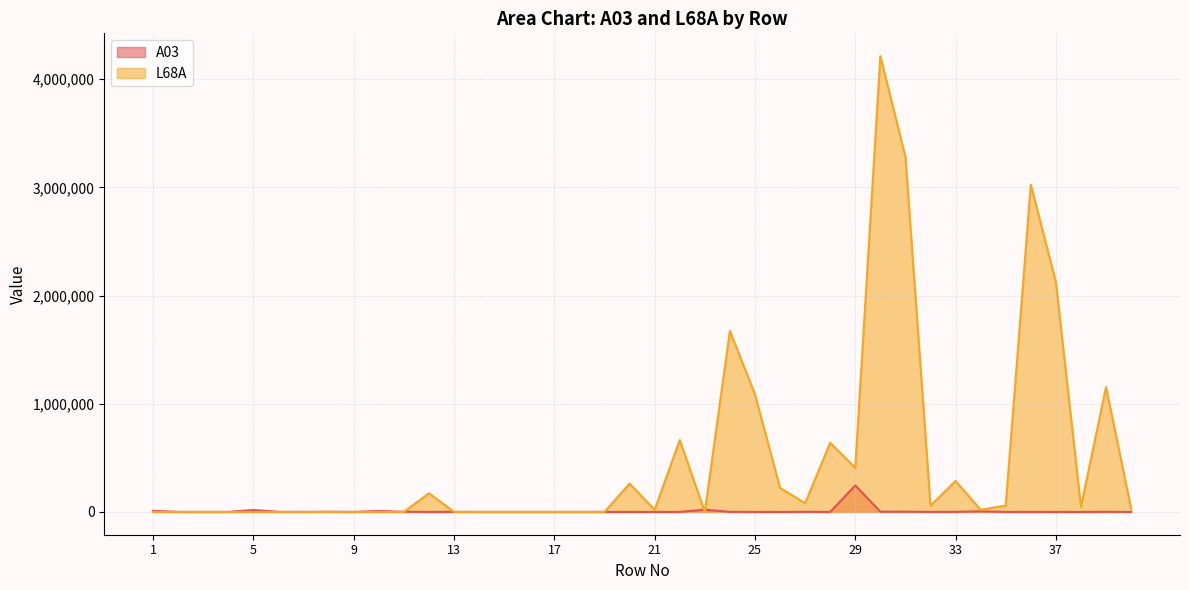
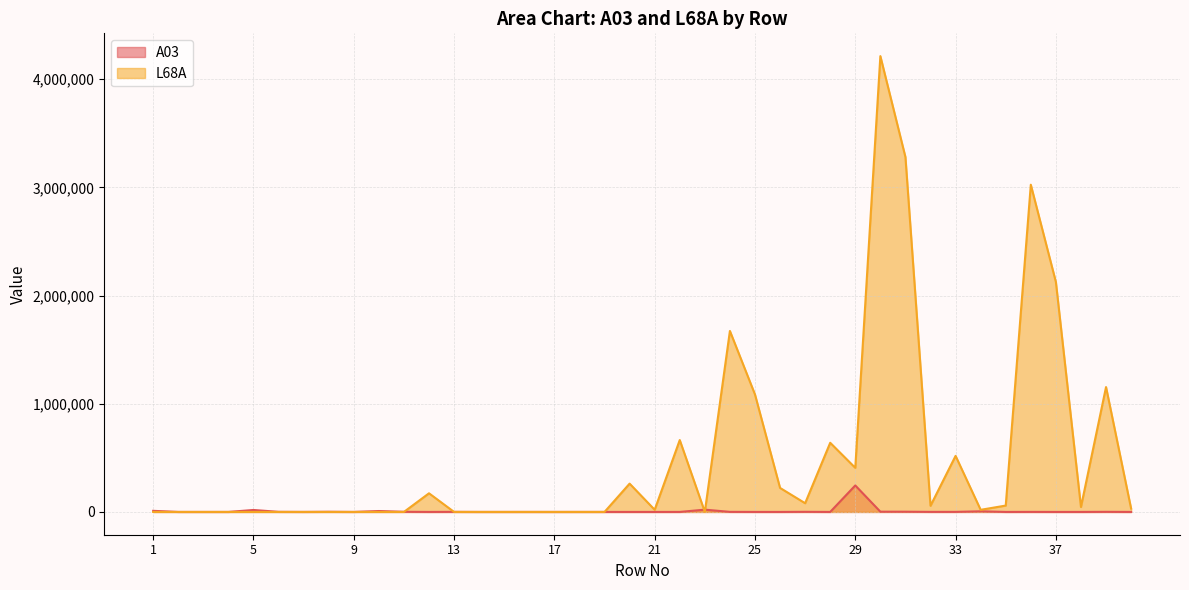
L68A, 33: 290,000 -> 520,000
